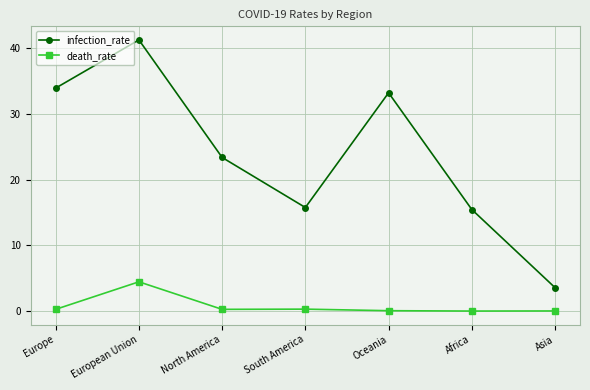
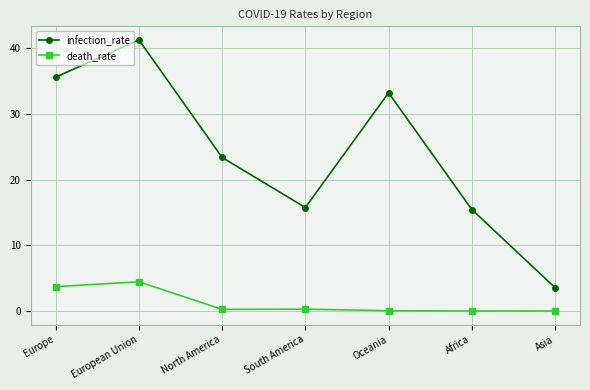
infection_rate, Europe: 34 -> 36
death_rate, Europe: 0 -> 4
